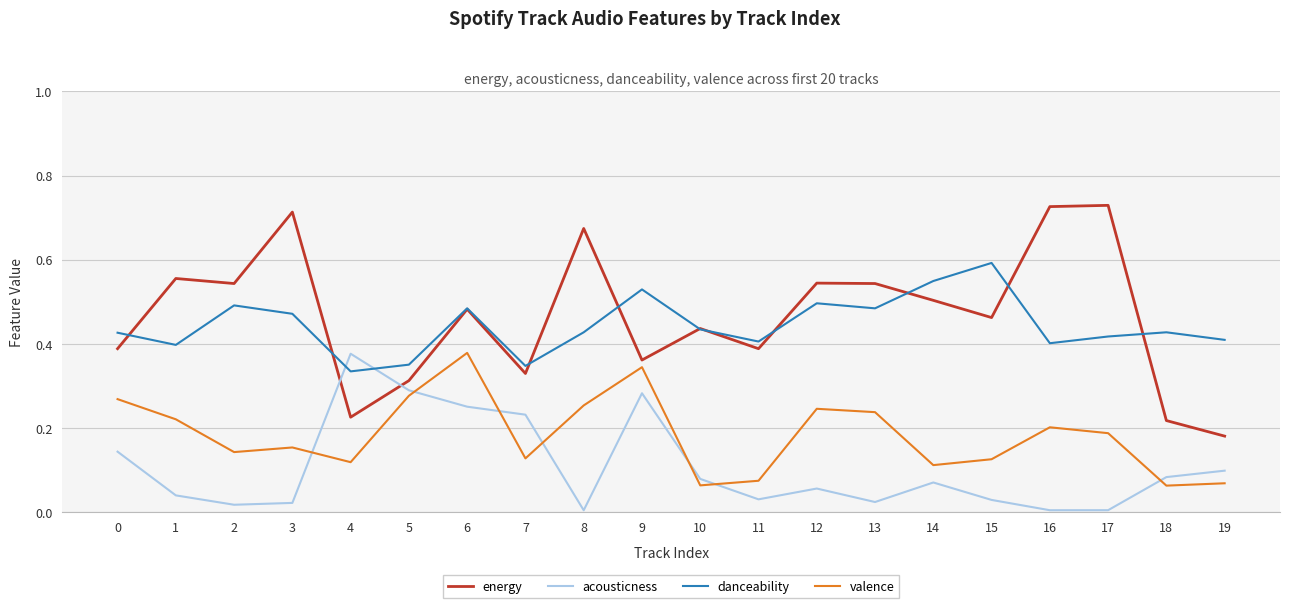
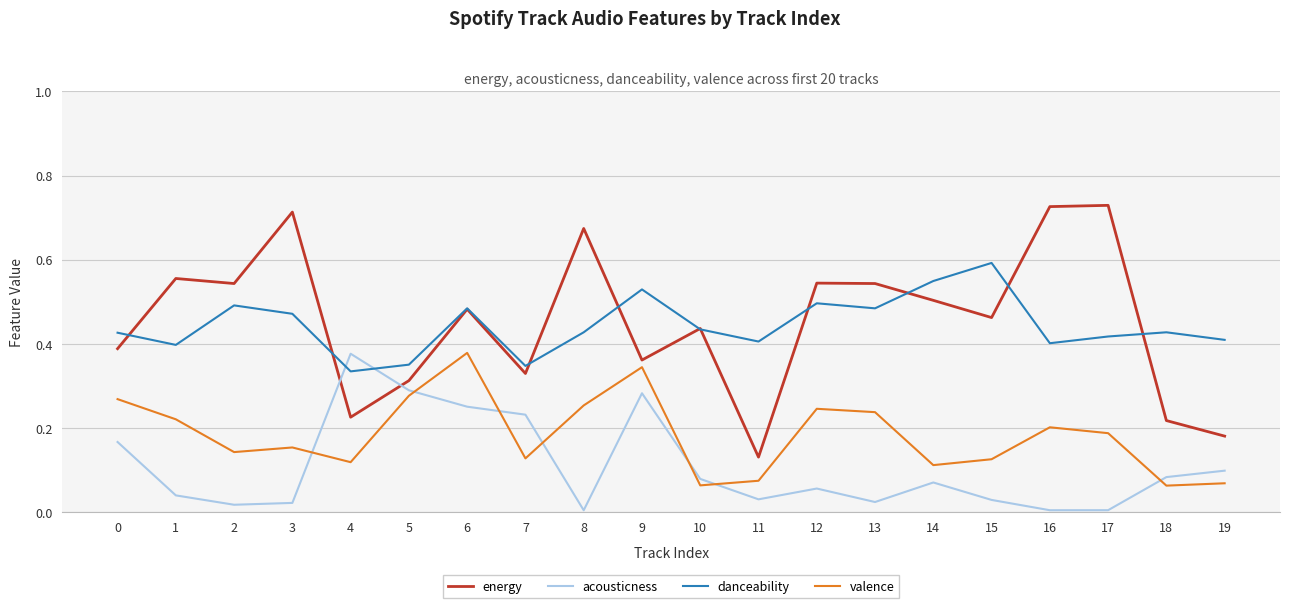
acousticness, 0: 0.14 -> 0.17
energy, 11: 0.39 -> 0.13
